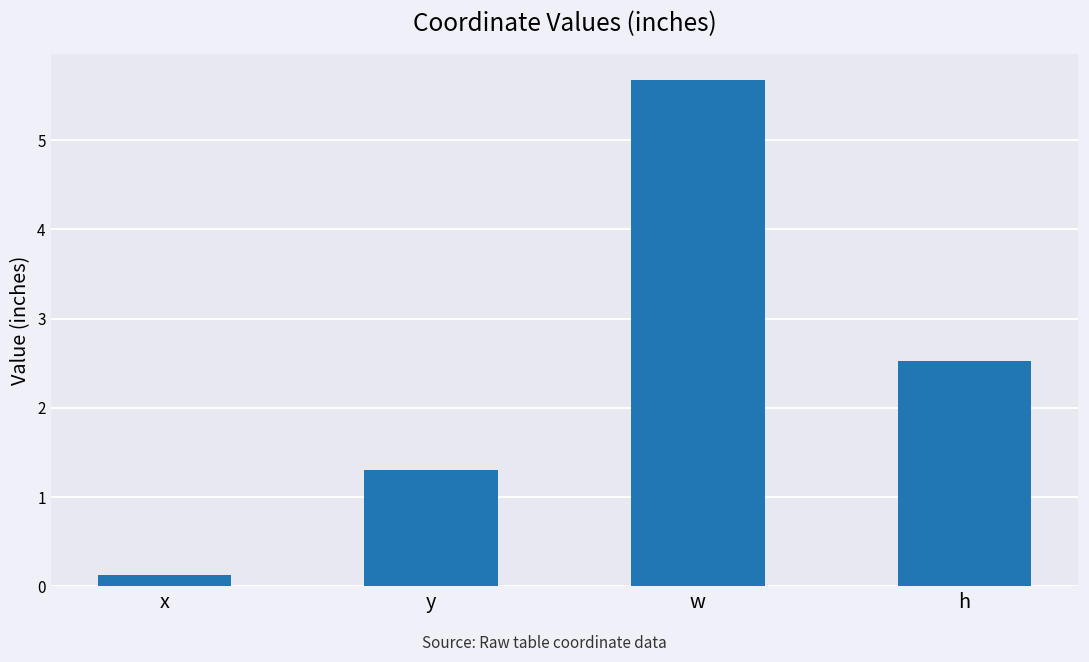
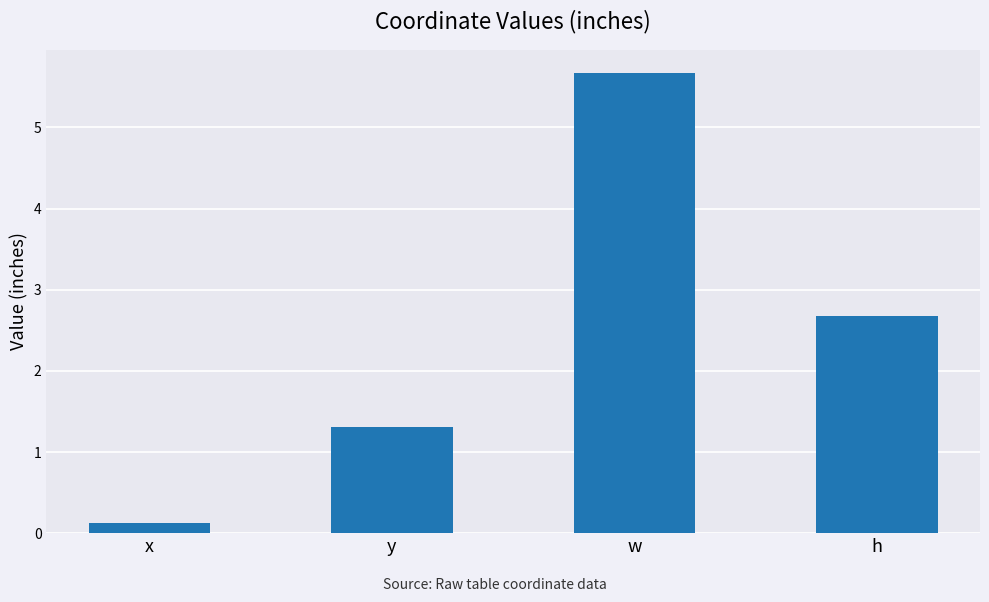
h: 2.5 -> 2.7
